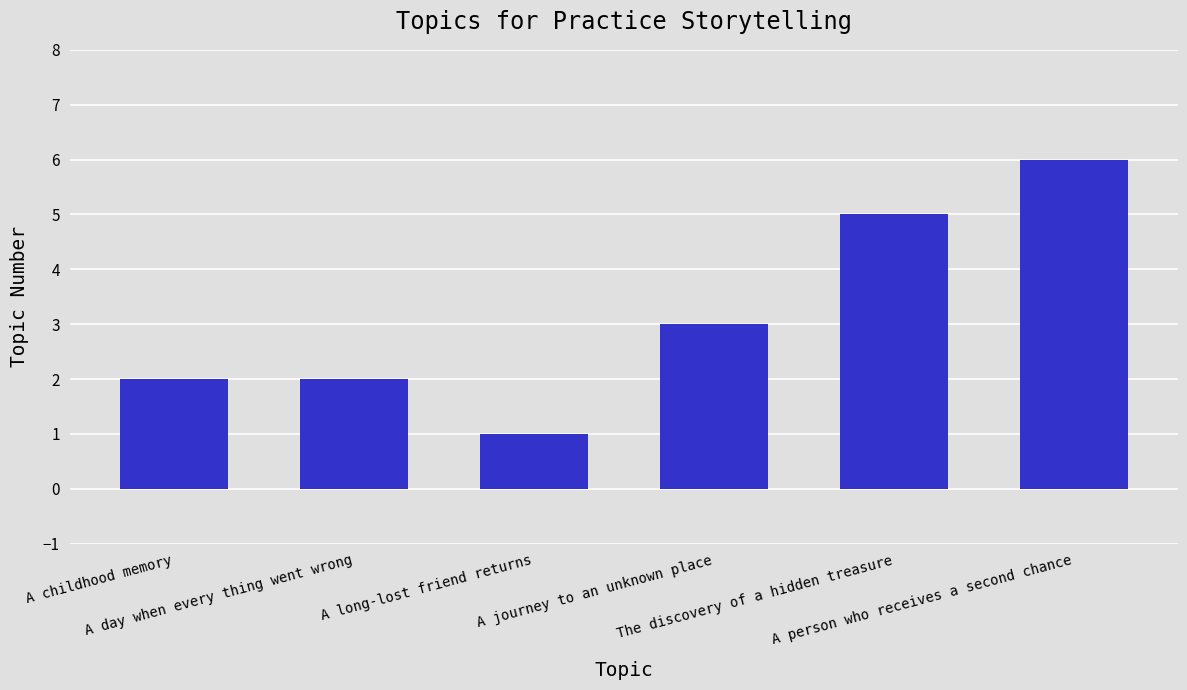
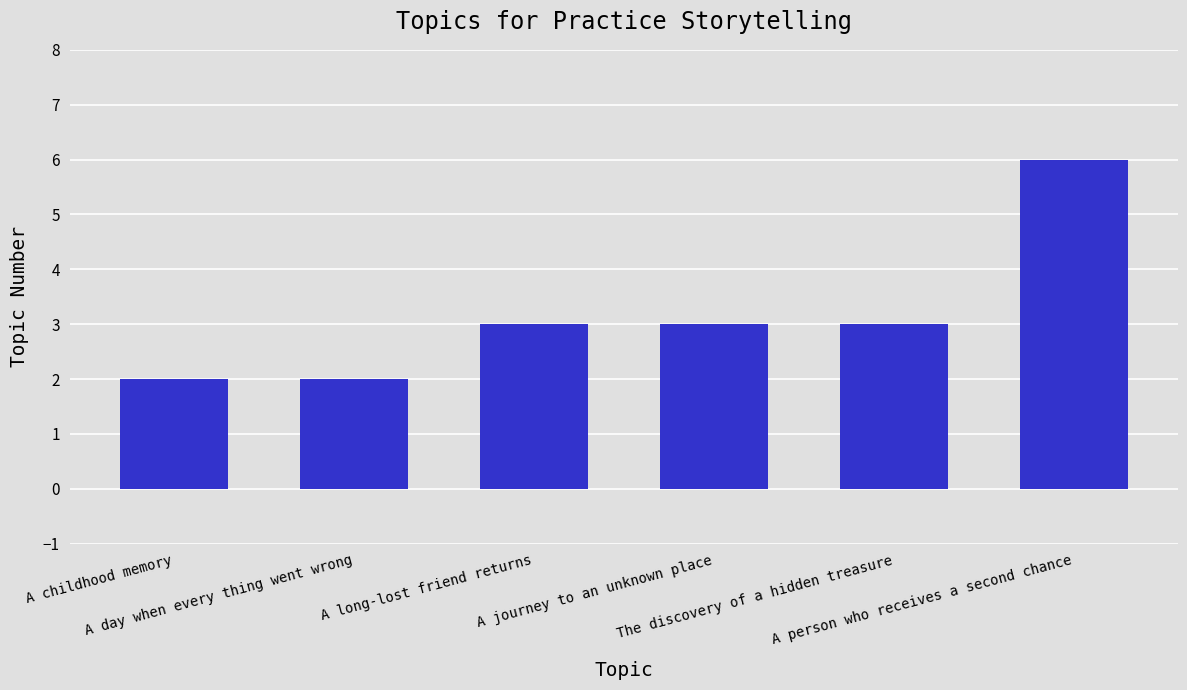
A long-lost friend returns: 1 -> 3
The discovery of a hidden treasure: 5 -> 3
